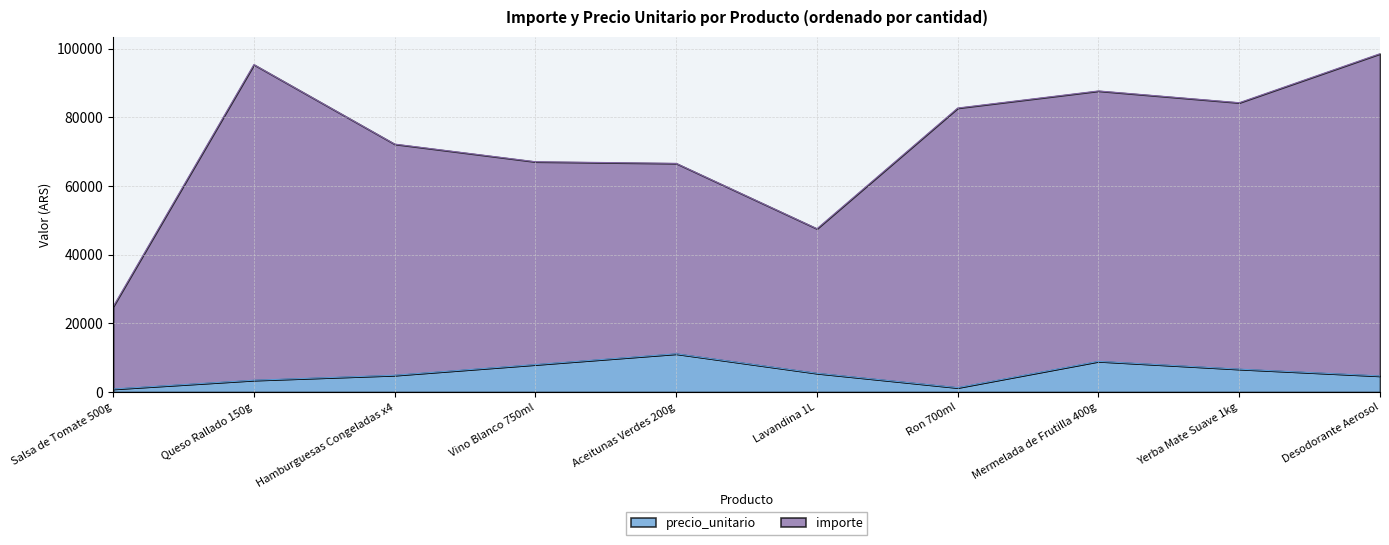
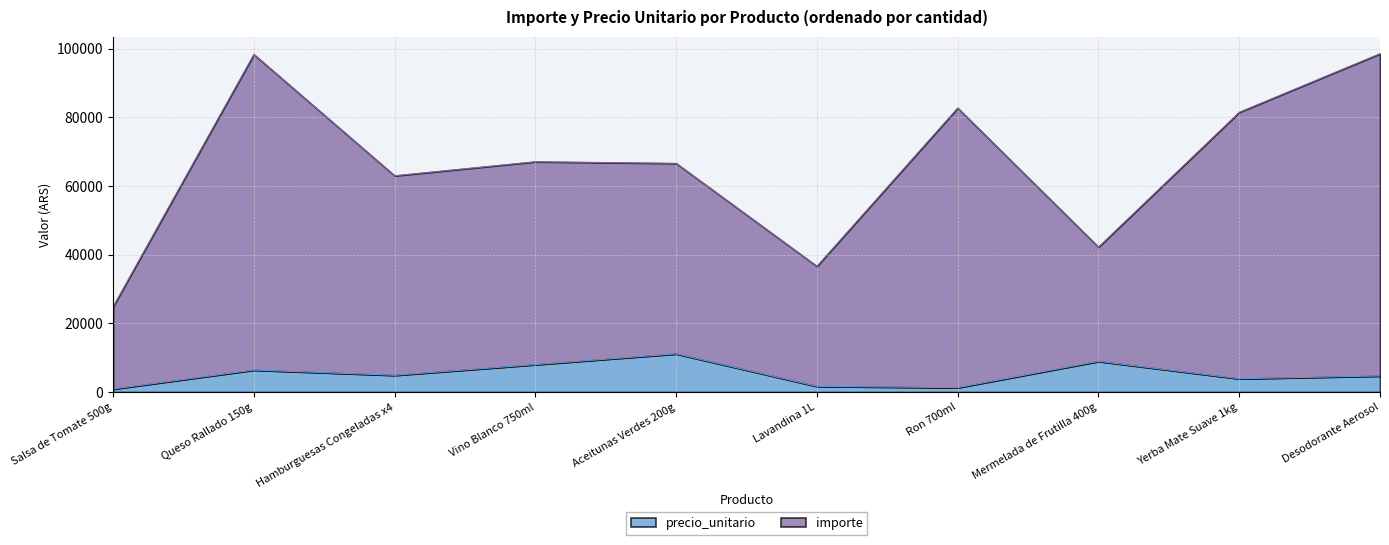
precio_unitario, Queso Rallado 150g: 3000 -> 6000
importe, Hamburguesas Congeladas x4: 67000 -> 58000
precio_unitario, Lavandina 1L: 5000 -> 2000
importe, Lavandina 1L: 42000 -> 35000
importe, Mermelada de Frutilla 400g: 79000 -> 33000
precio_unitario, Yerba Mate Suave 1kg: 7000 -> 4000
